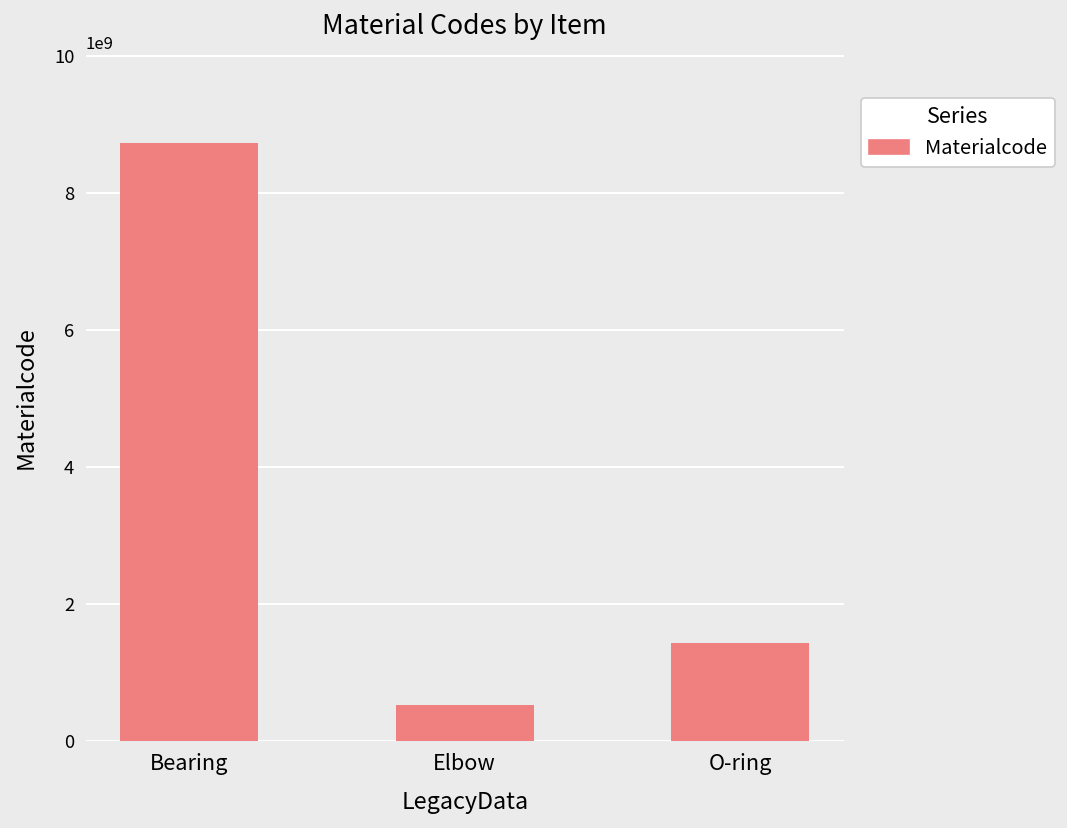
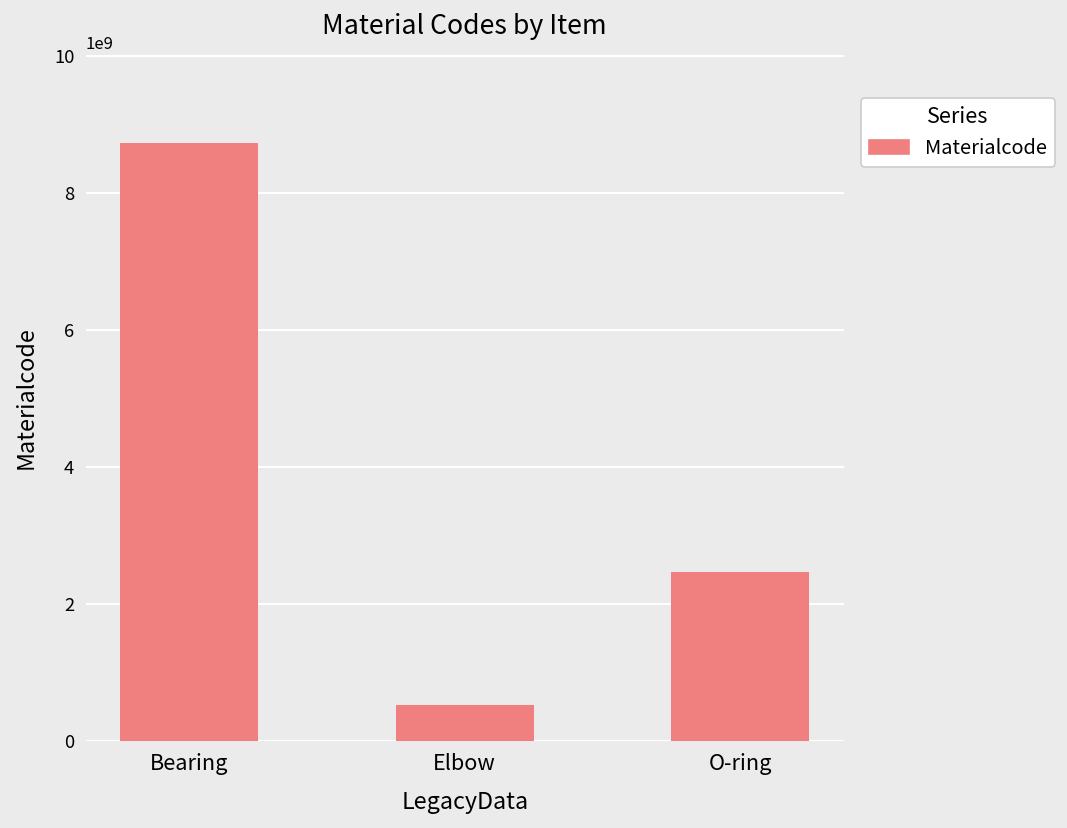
O-ring: 1400000000 -> 2500000000
